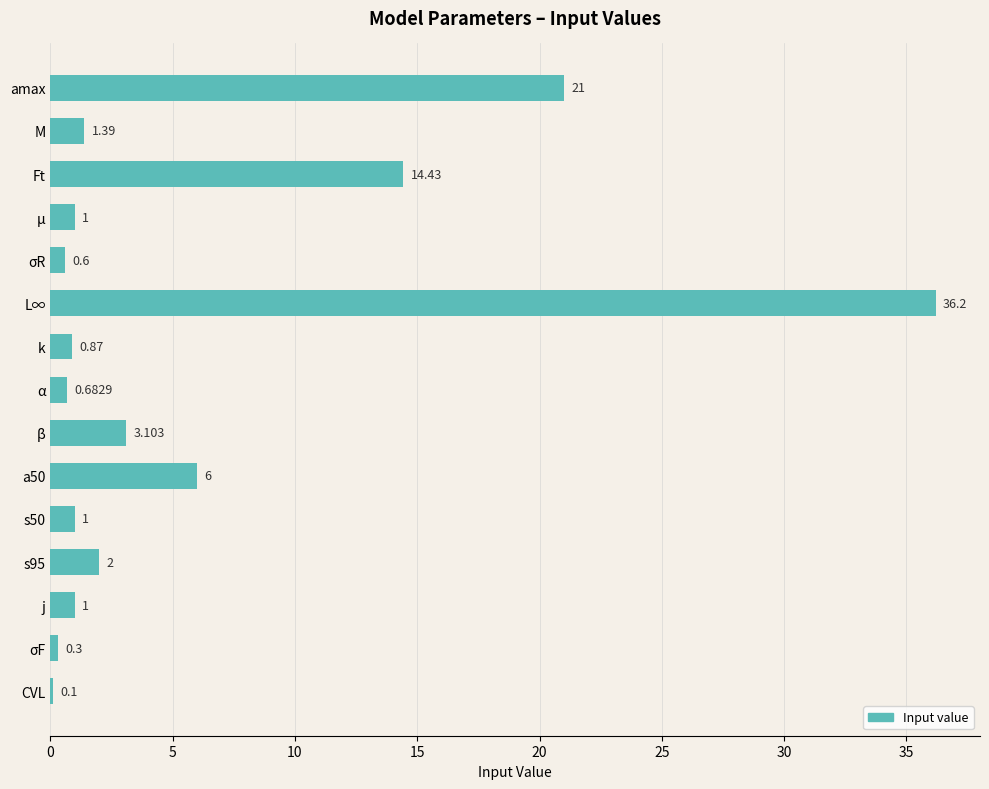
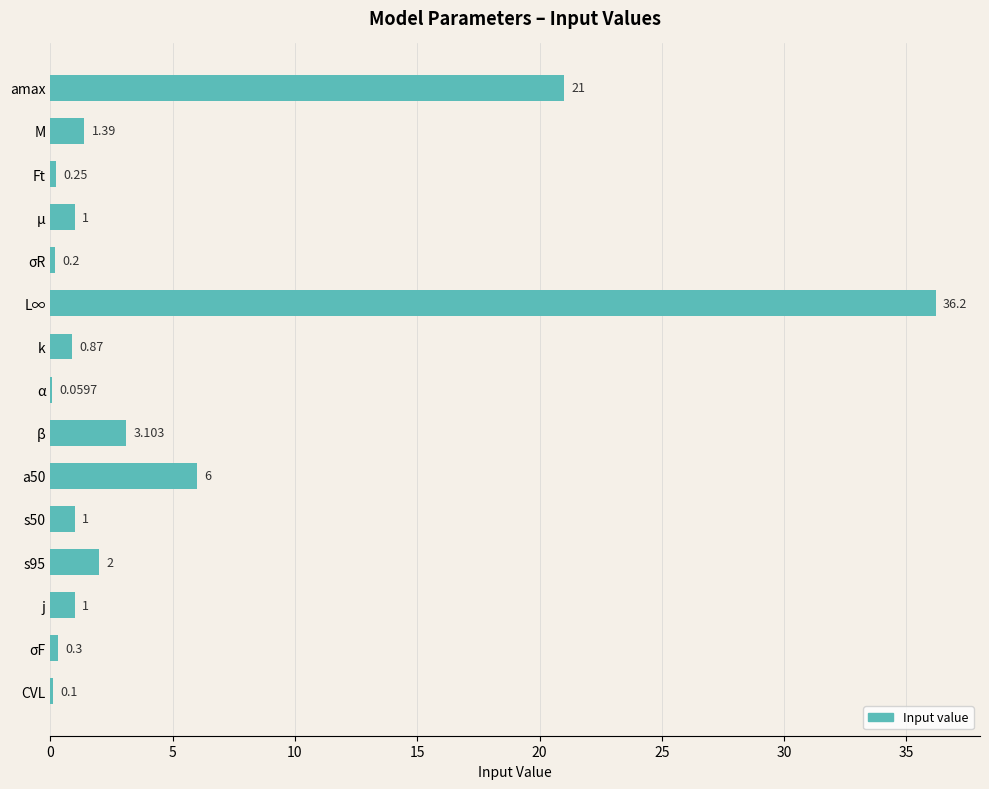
Ft: 14.43 -> 0.25
σR: 0.6 -> 0.2
α: 0.6829 -> 0.0597
